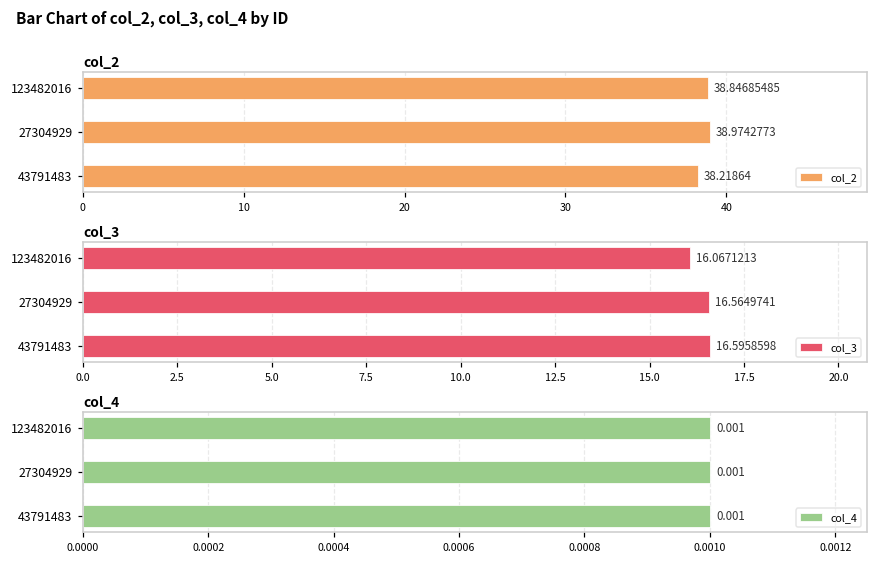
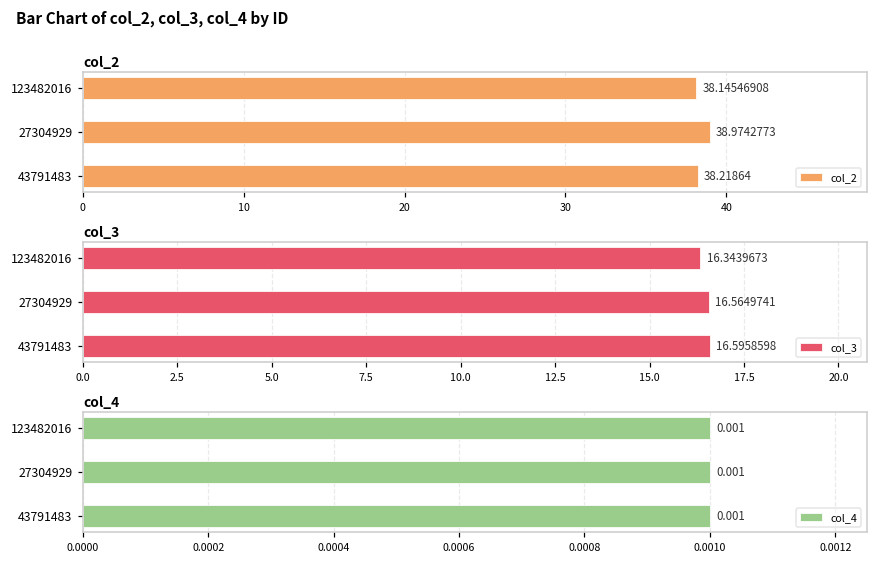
col_2, 123482016: 38.84685485 -> 38.14546908
col_3, 123482016: 16.0671213 -> 16.3439673
